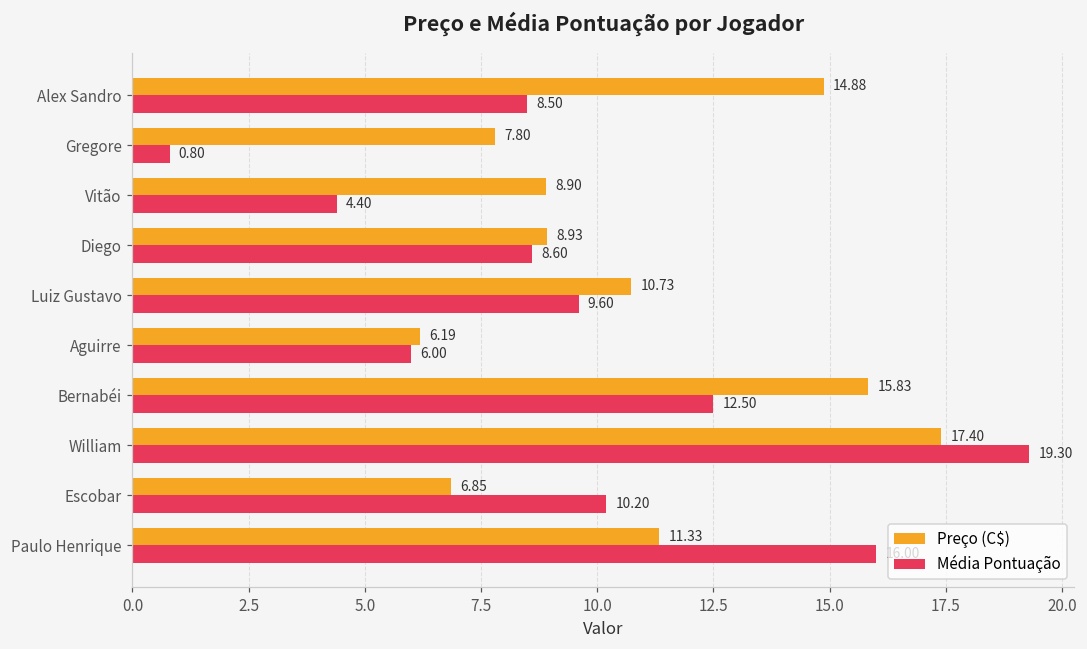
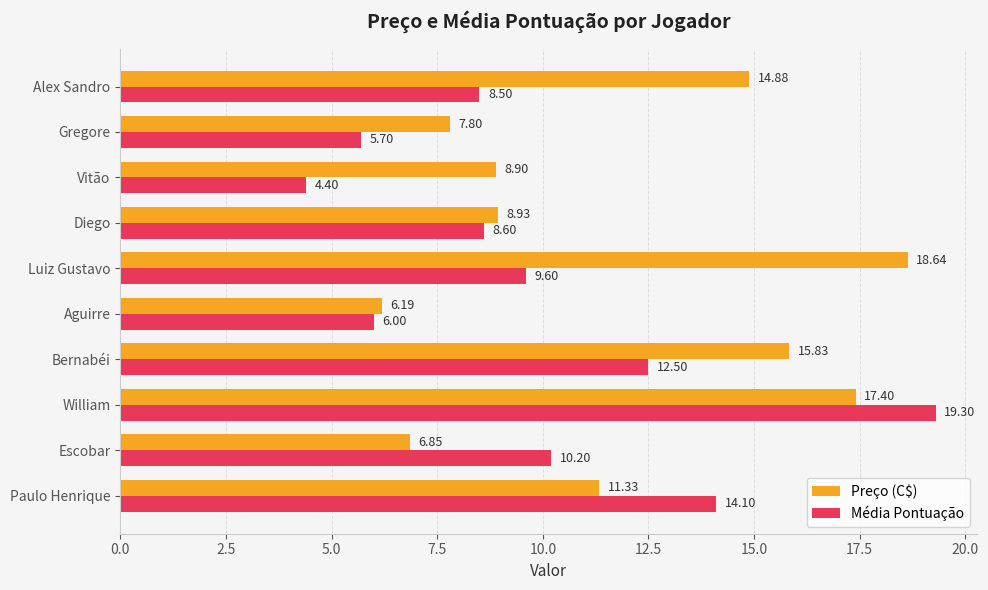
Média Pontuação, Gregore: 0.80 -> 5.70
Preço (C$), Luiz Gustavo: 10.73 -> 18.64
Média Pontuação, Paulo Henrique: 16.0 -> 14.1
